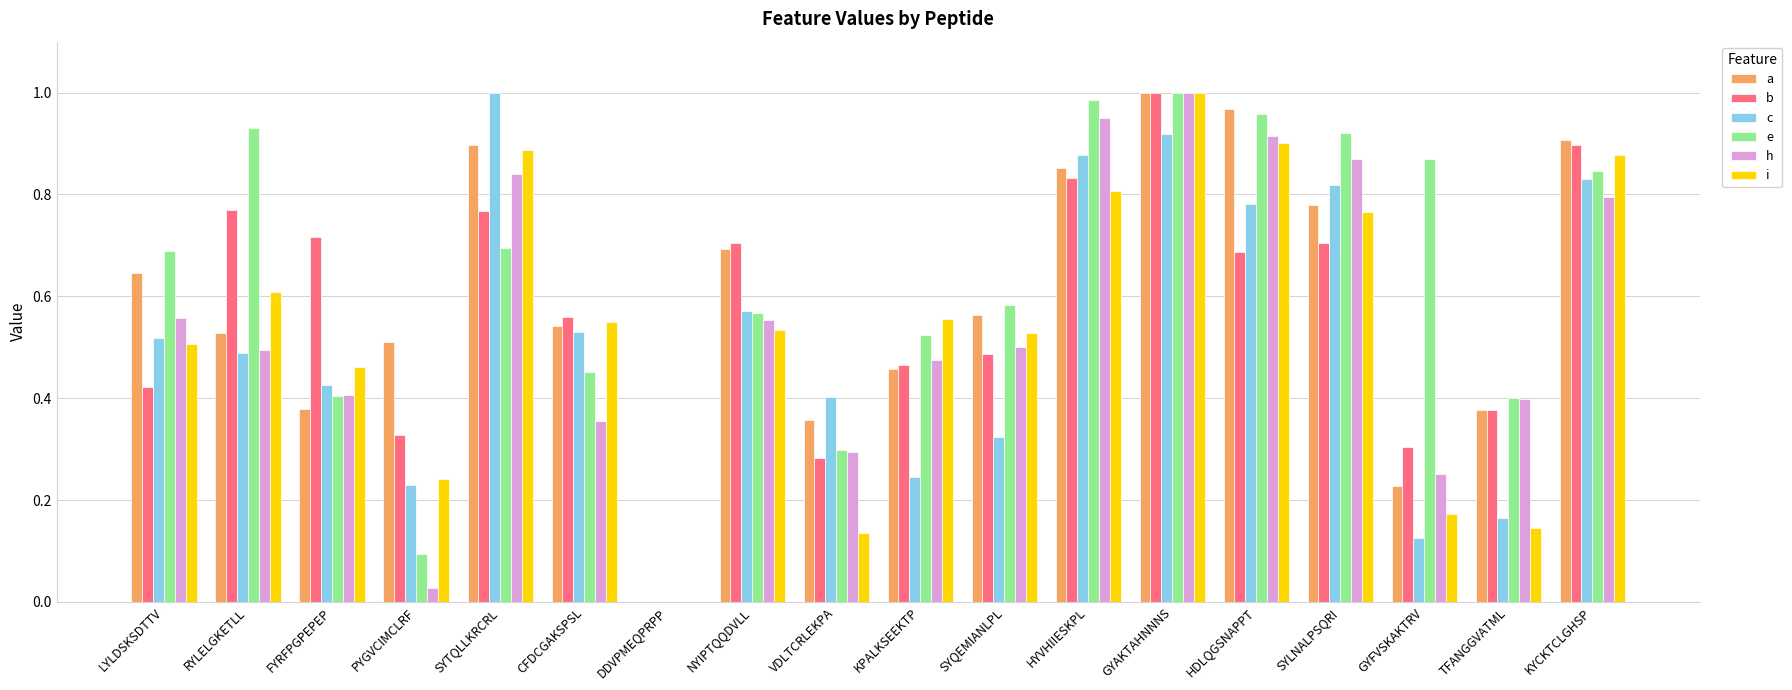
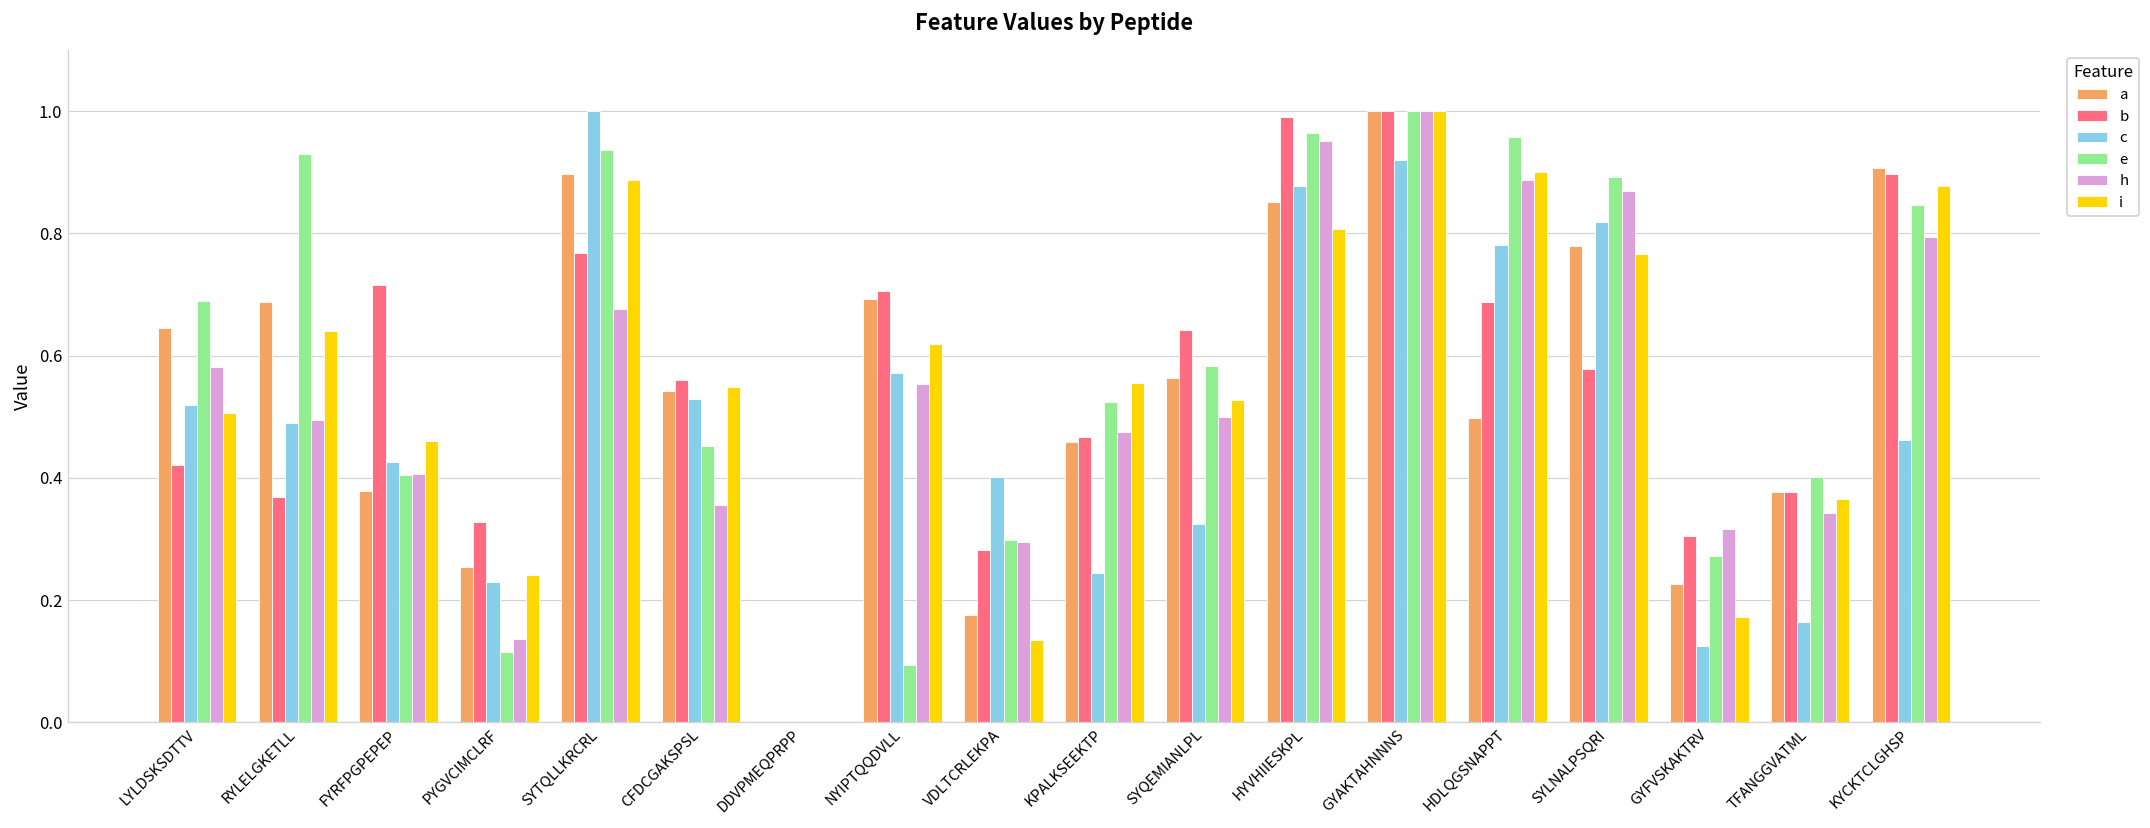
h, LYLDSKSDTTV: 0.56 -> 0.58
a, RYLELGKETLL: 0.53 -> 0.69
b, RYLELGKETLL: 0.77 -> 0.37
i, RYLELGKETLL: 0.61 -> 0.64
a, PYGVCIMCLRF: 0.51 -> 0.25
e, PYGVCIMCLRF: 0.09 -> 0.11
h, PYGVCIMCLRF: 0.03 -> 0.14
e, SYTQLLKRCRL: 0.69 -> 0.94
h, SYTQLLKRCRL: 0.84 -> 0.68
e, NYIPTQQDVLL: 0.57 -> 0.09
i, NYIPTQQDVLL: 0.53 -> 0.62
a, VDLTCRLEKPA: 0.36 -> 0.18
b, SYQEMIANLPL: 0.49 -> 0.64
b, HYVHIIESKPL: 0.83 -> 0.99
e, HYVHIIESKPL: 0.98 -> 0.96
a, HDLQGSNAPPT: 0.97 -> 0.50
h, HDLQGSNAPPT: 0.91 -> 0.89
b, SYLNALPSQRI: 0.70 -> 0.58
e, SYLNALPSQRI: 0.92 -> 0.89
e, GYFVSKAKTRV: 0.87 -> 0.27
h, GYFVSKAKTRV: 0.25 -> 0.32
h, TFANGGVATML: 0.40 -> 0.34
i, TFANGGVATML: 0.15 -> 0.37
c, KYCKTCLGHSP: 0.83 -> 0.46
